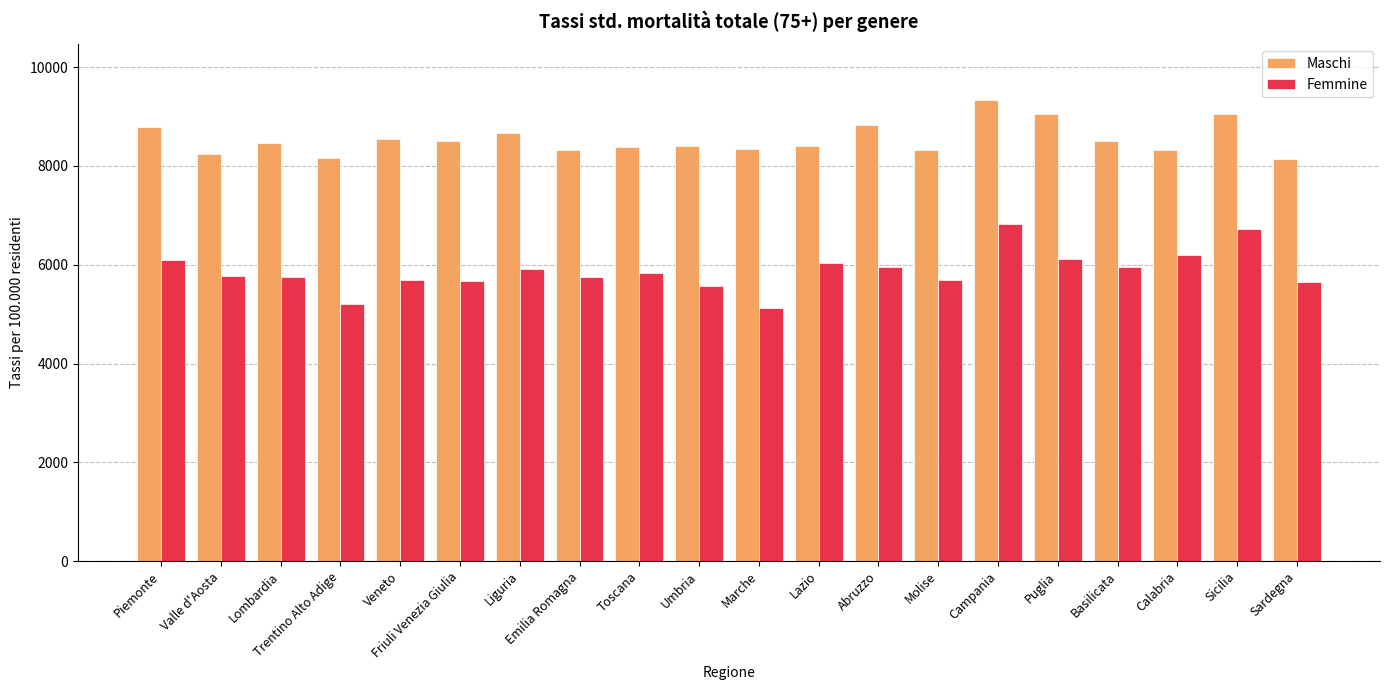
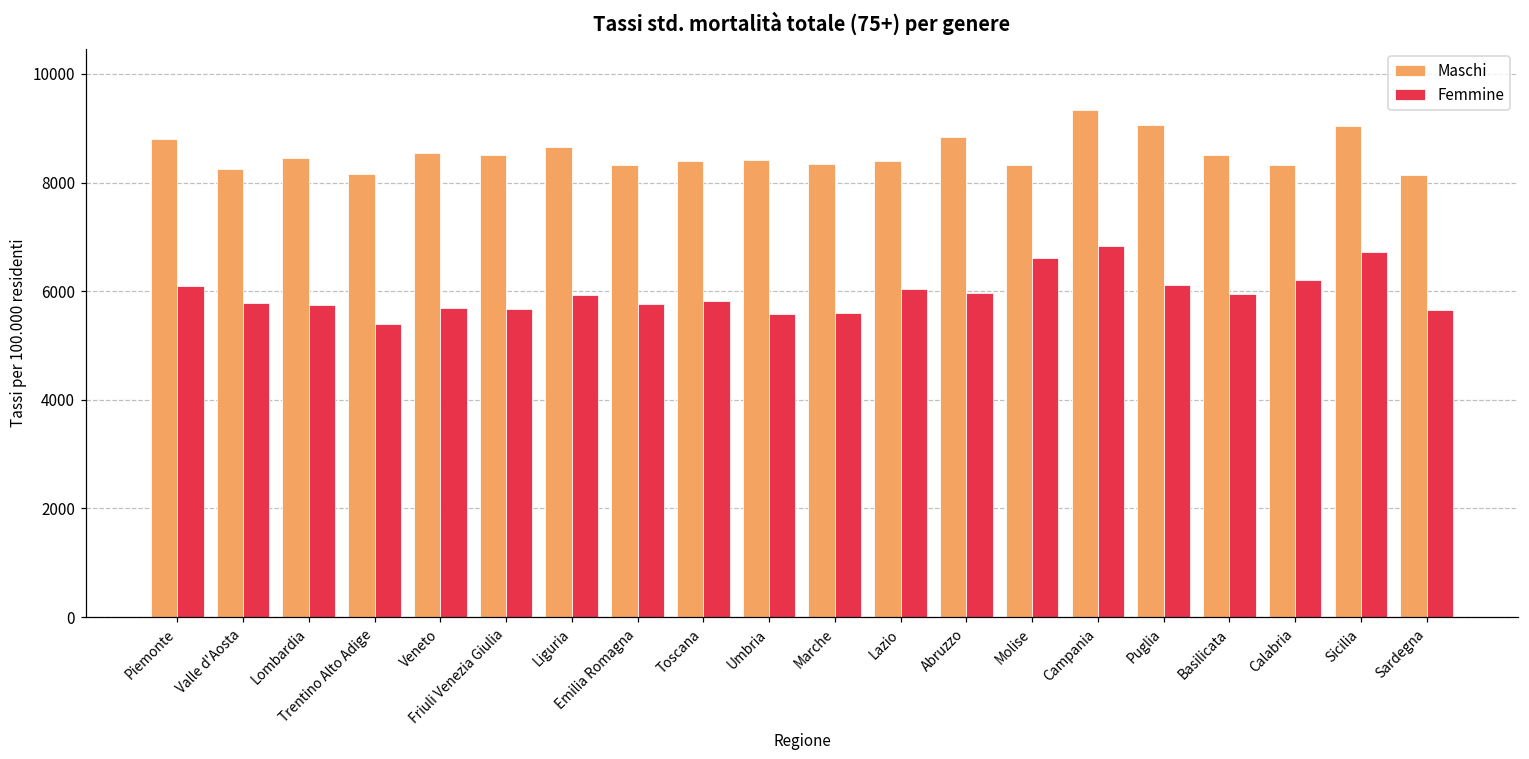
Femmine, Trentino Alto Adige: 5200 -> 5400
Femmine, Marche: 5100 -> 5600
Femmine, Molise: 5700 -> 6600
